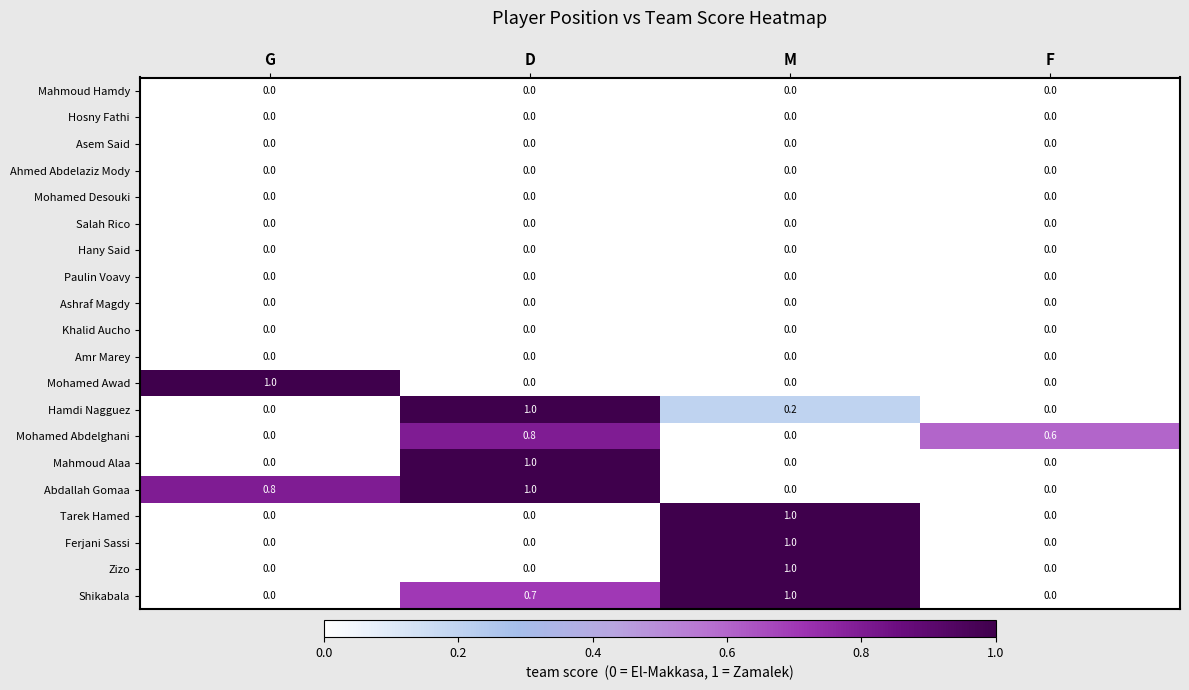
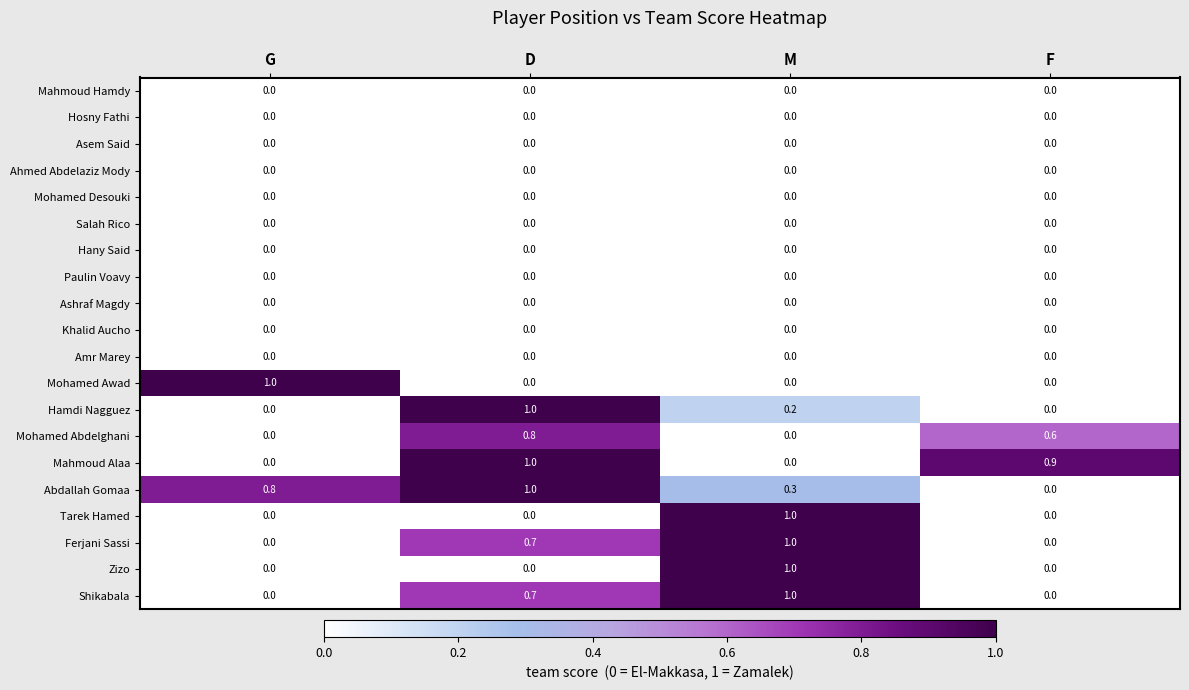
Mahmoud Alaa, F: 0.0 -> 0.9
Abdallah Gomaa, M: 0.0 -> 0.3
Ferjani Sassi, D: 0.0 -> 0.7
